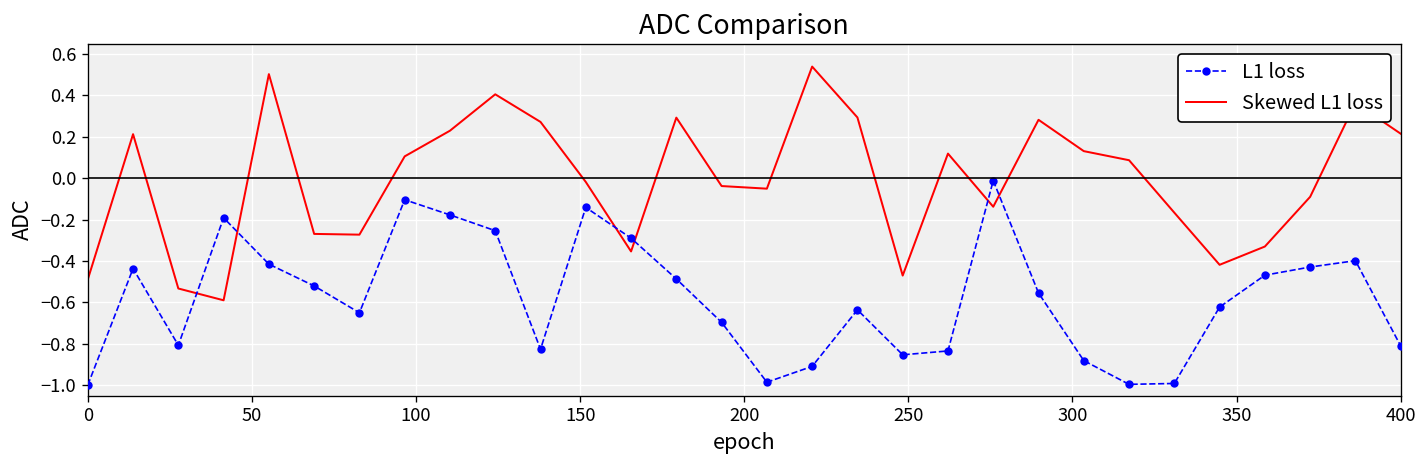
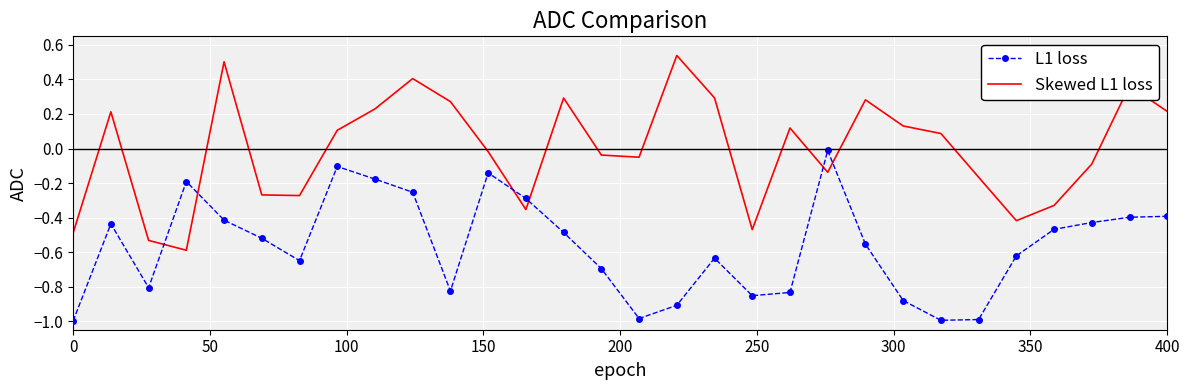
L1 loss, 400: -0.81 -> -0.39
